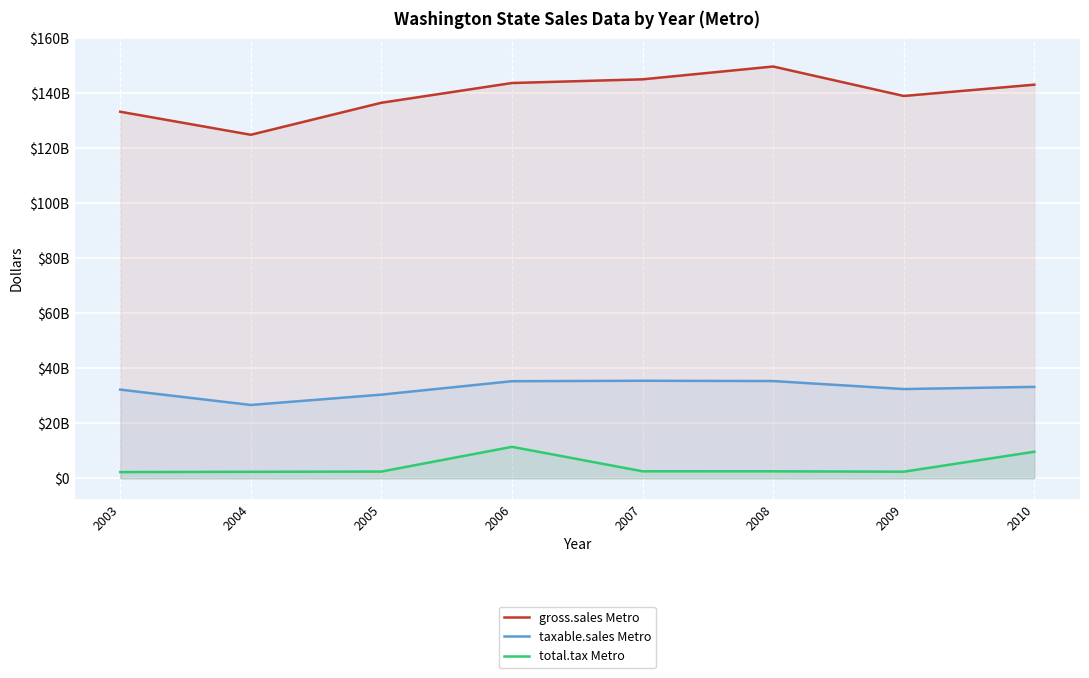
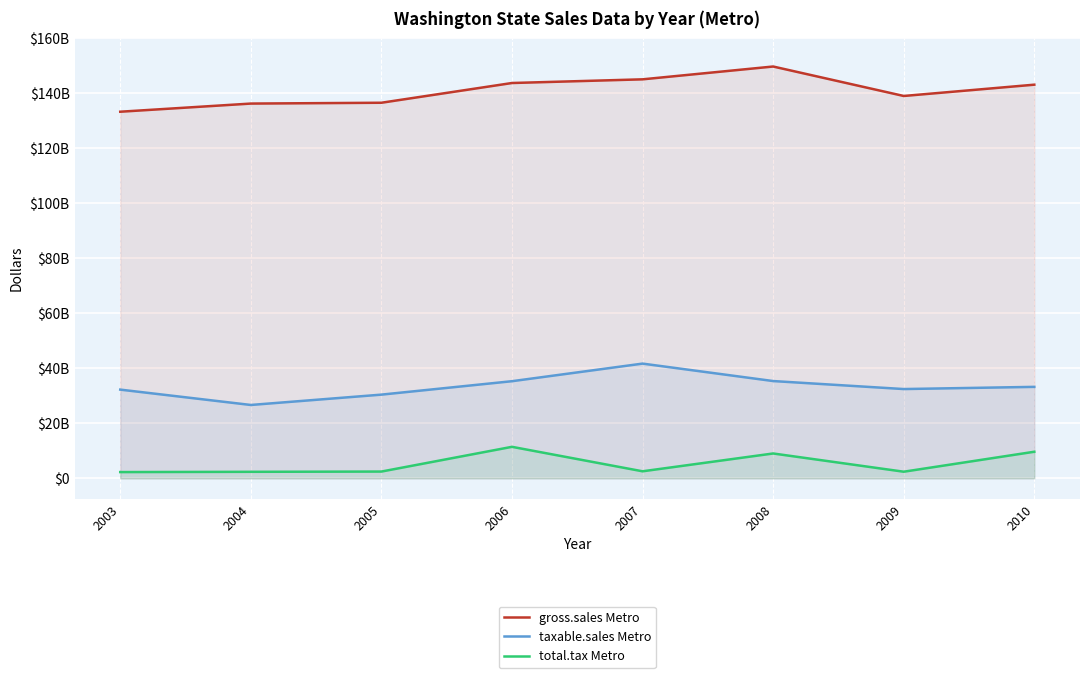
gross.sales Metro, 2004: $125000000000 -> $136000000000
taxable.sales Metro, 2007: $35000000000 -> $42000000000
total.tax Metro, 2008: $3000000000 -> $9000000000
